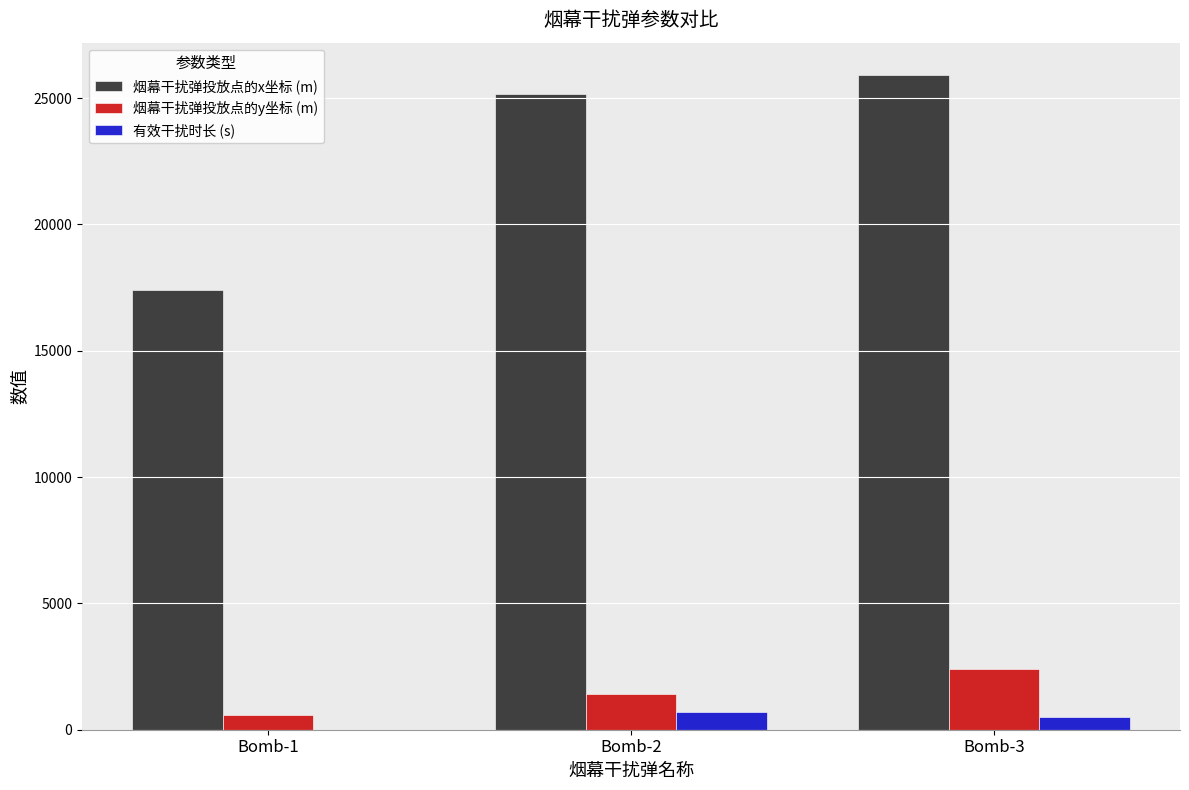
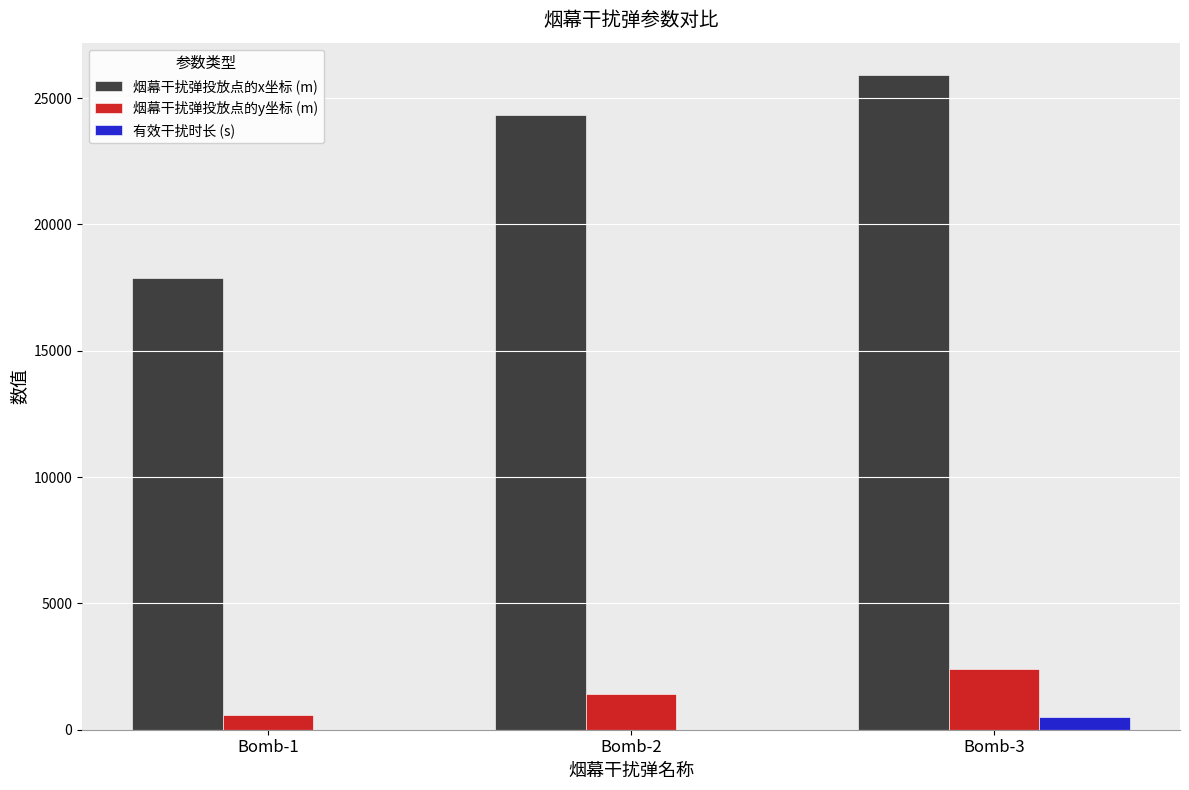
烟幕干扰弹投放点的x坐标 (m), Bomb-1: 17400 -> 17900
烟幕干扰弹投放点的x坐标 (m), Bomb-2: 25200 -> 24300
有效干扰时长 (s), Bomb-2: 700 -> 0
